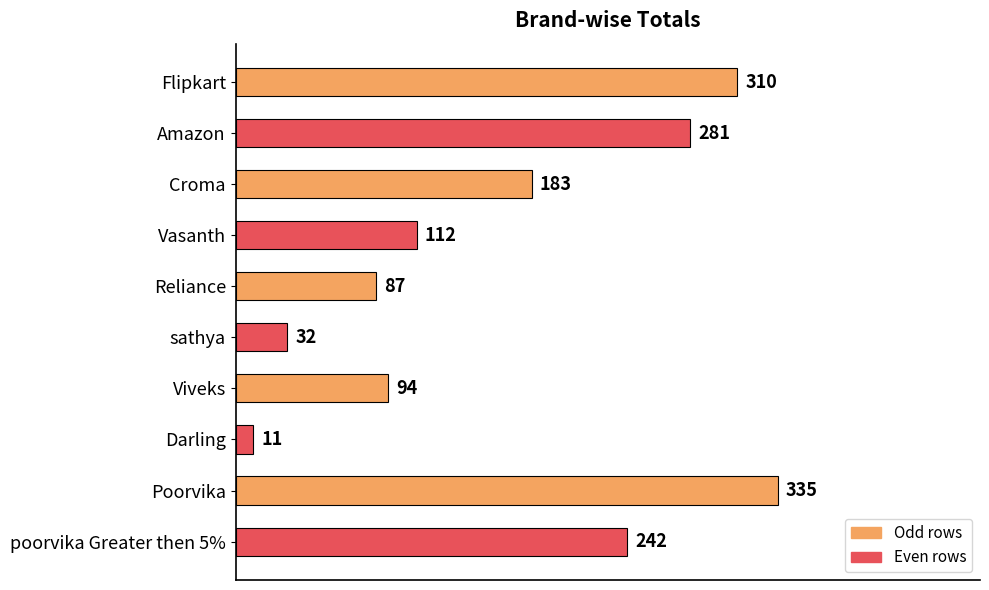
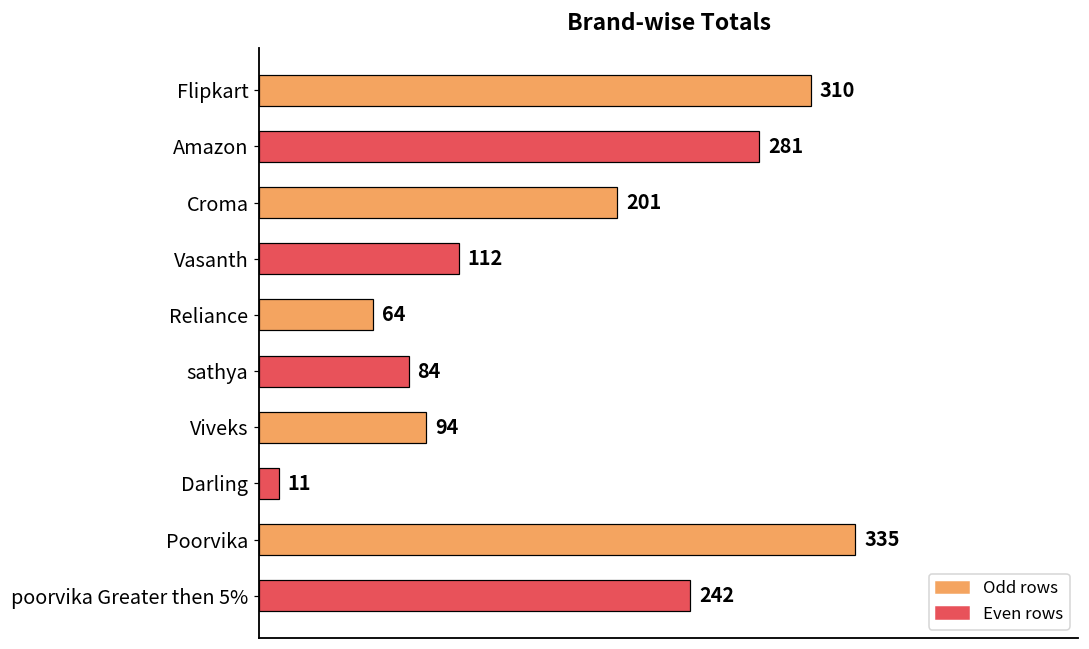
Croma: 183 -> 201
Reliance: 87 -> 64
sathya: 32 -> 84
